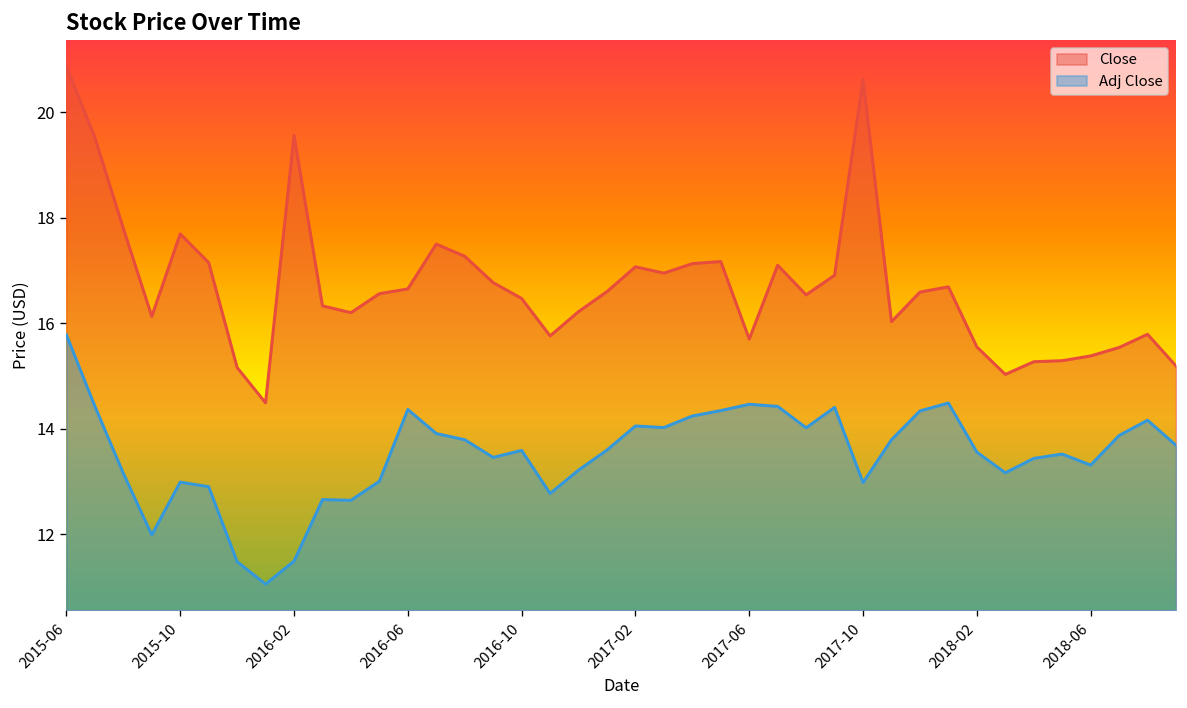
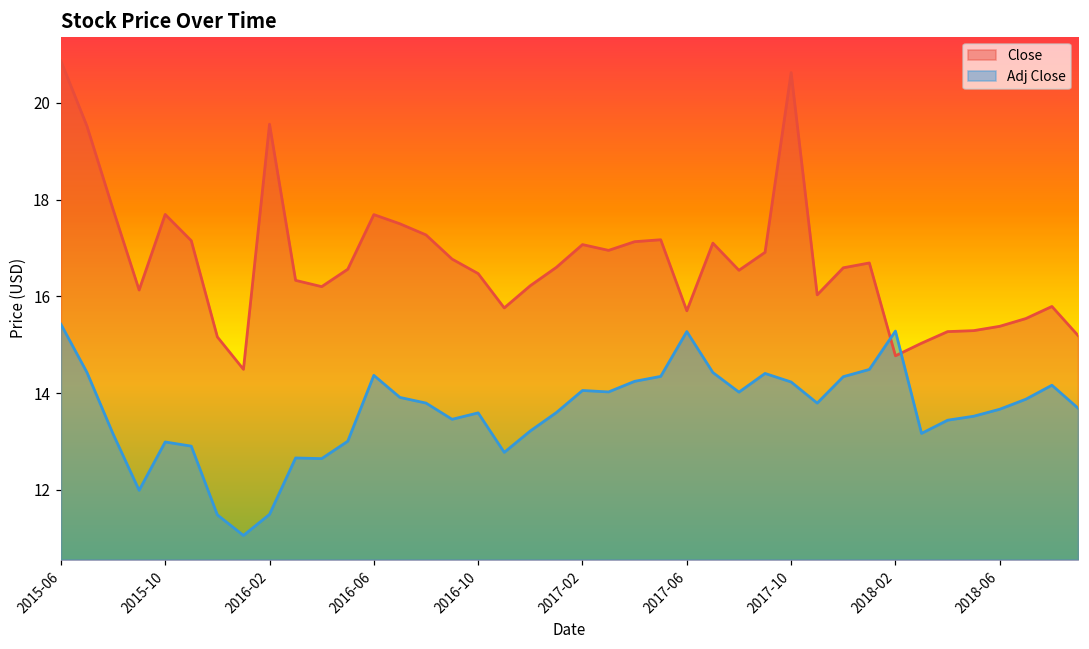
Adj Close, 2015-06: 15.8 -> 15.4
Close, 2016-06: 16.7 -> 17.7
Adj Close, 2017-06: 14.5 -> 15.3
Adj Close, 2017-10: 13.0 -> 14.2
Close, 2018-02: 15.6 -> 14.8
Adj Close, 2018-02: 13.6 -> 15.3
Adj Close, 2018-06: 13.3 -> 13.7
